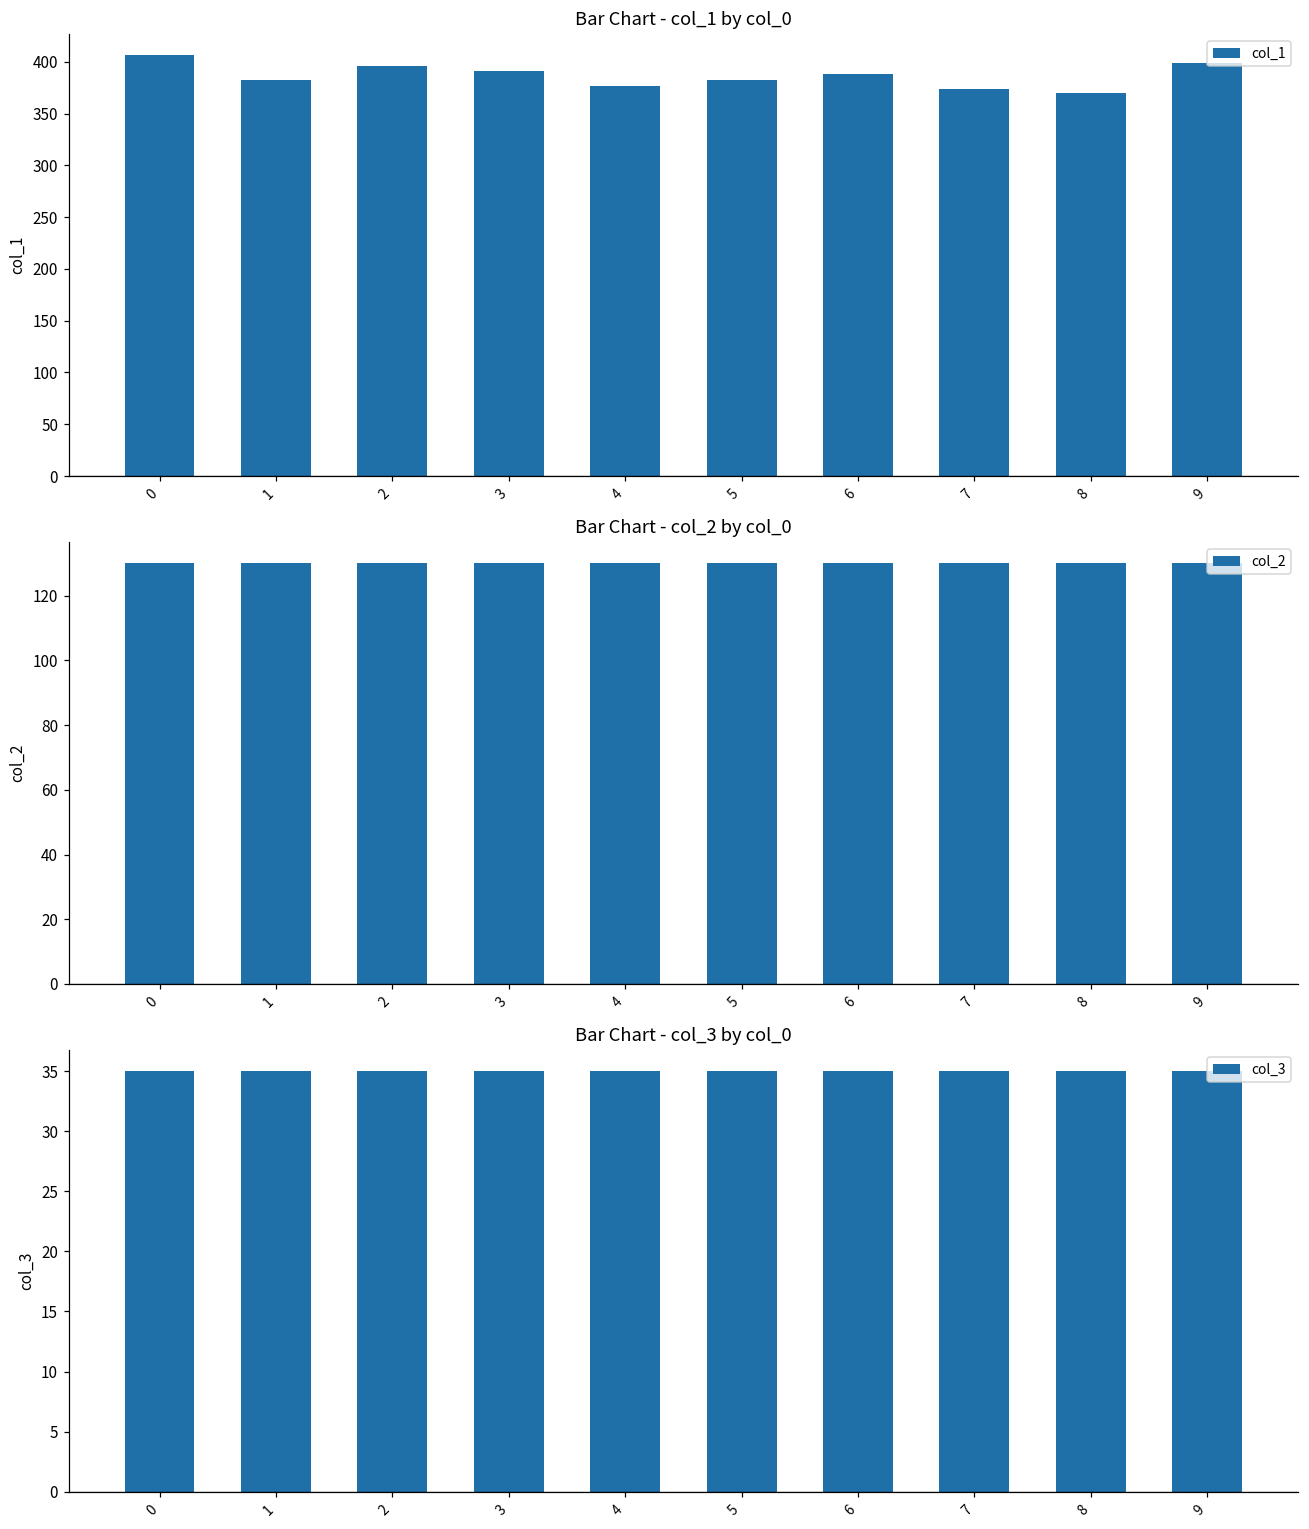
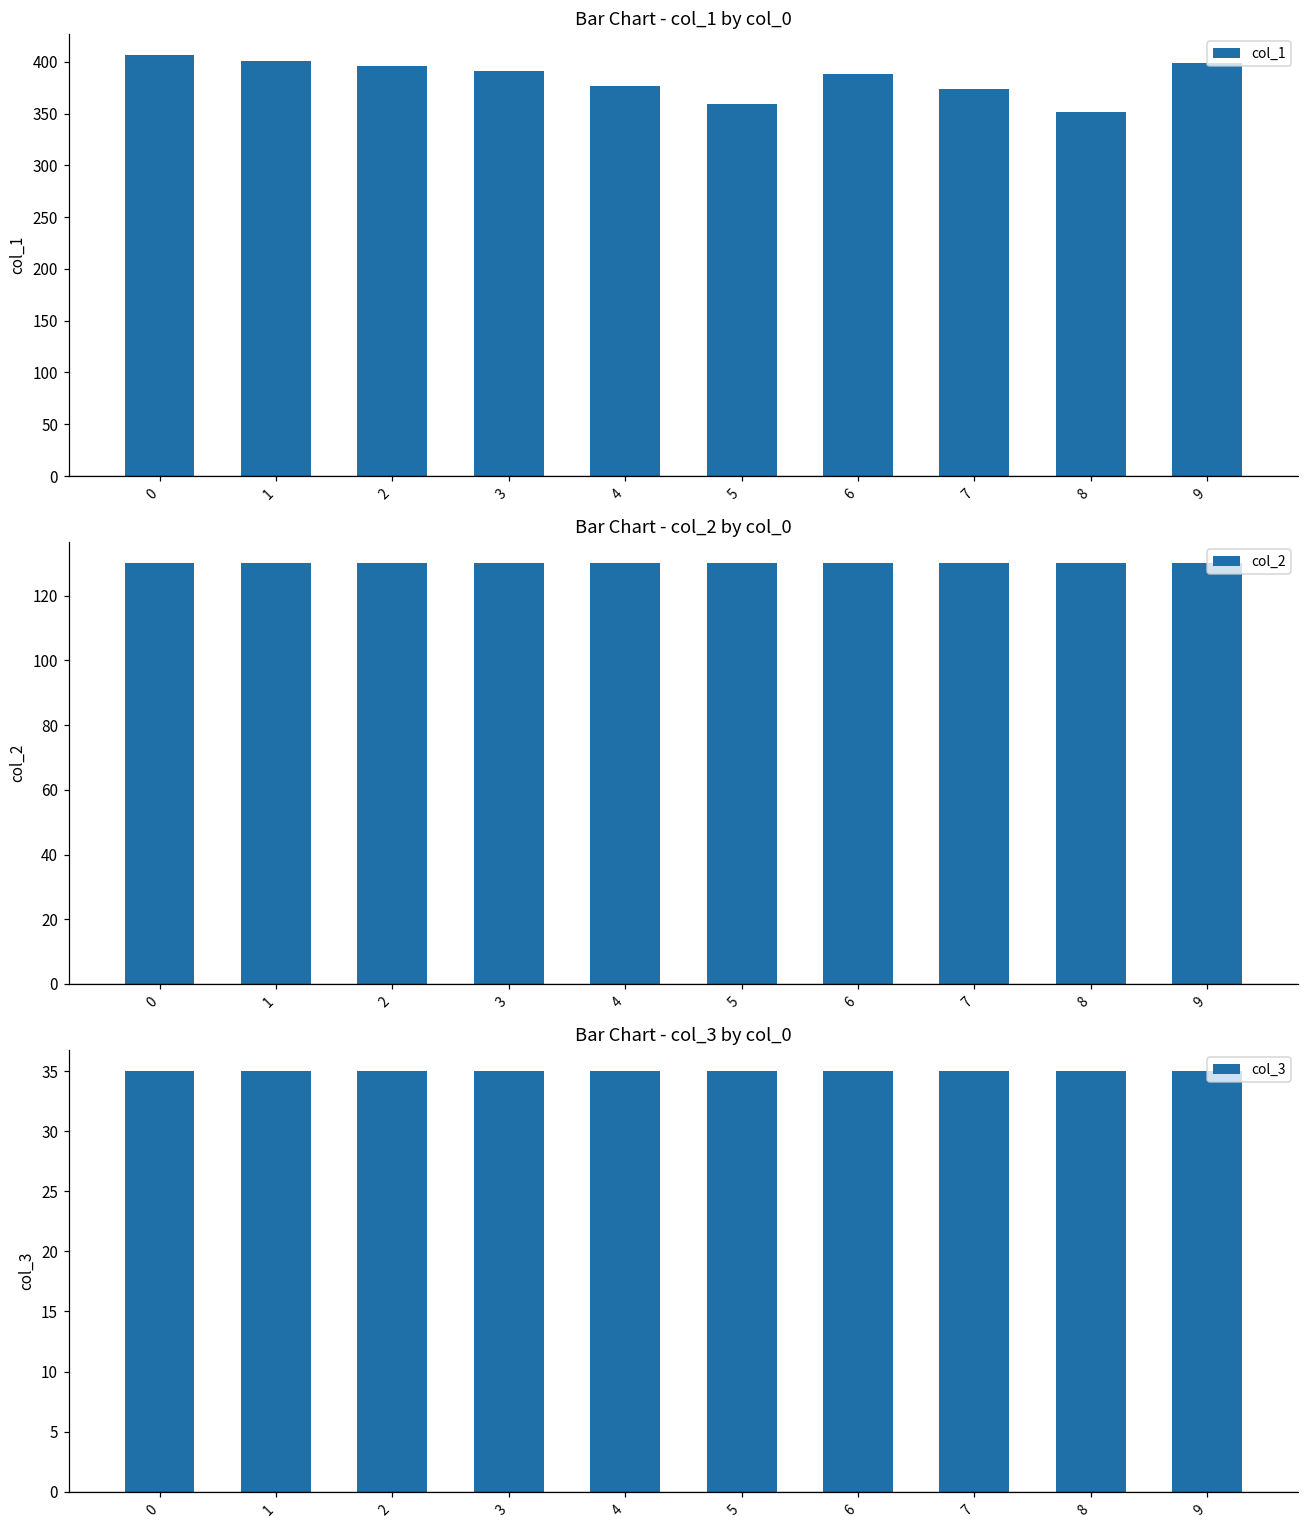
Bar Chart - col_1 by col_0, 1: 380 -> 400
Bar Chart - col_1 by col_0, 5: 380 -> 360
Bar Chart - col_1 by col_0, 8: 370 -> 350
